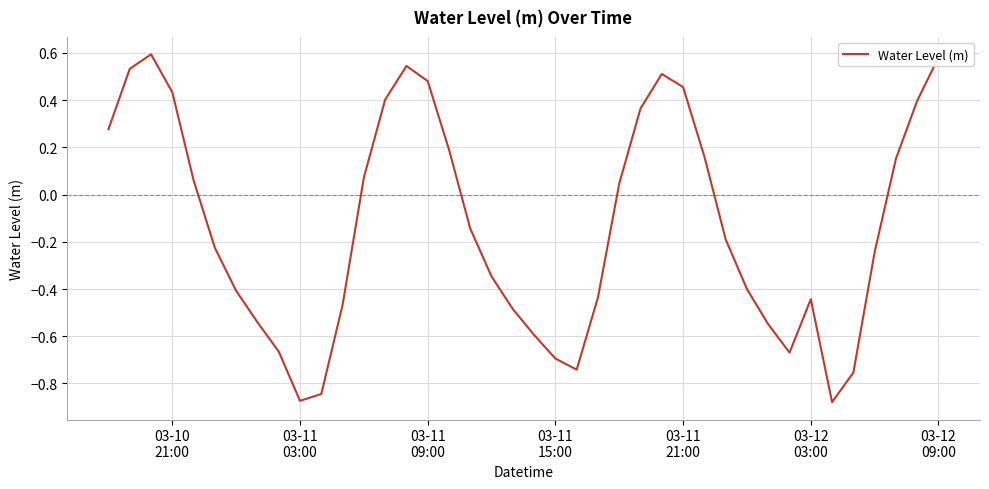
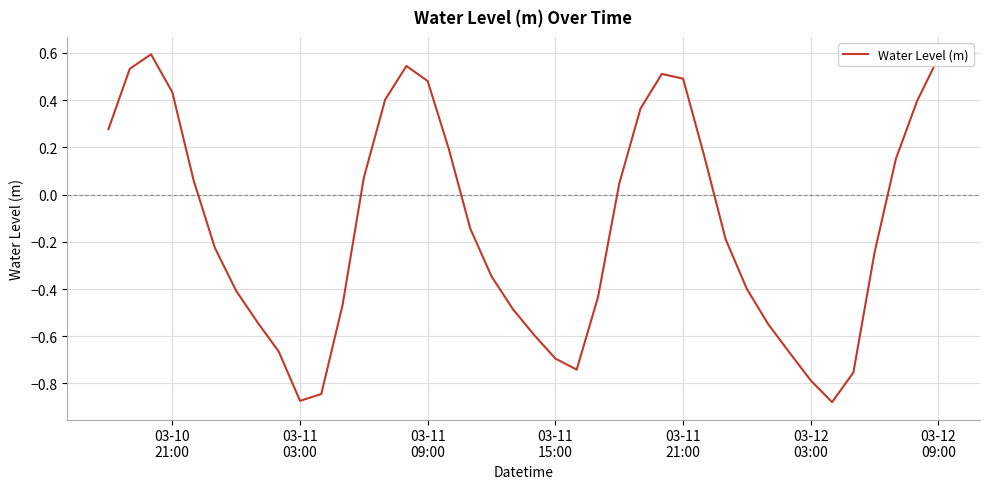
03-11 21:00: 0.46 -> 0.49
03-12 03:00: -0.44 -> -0.79
